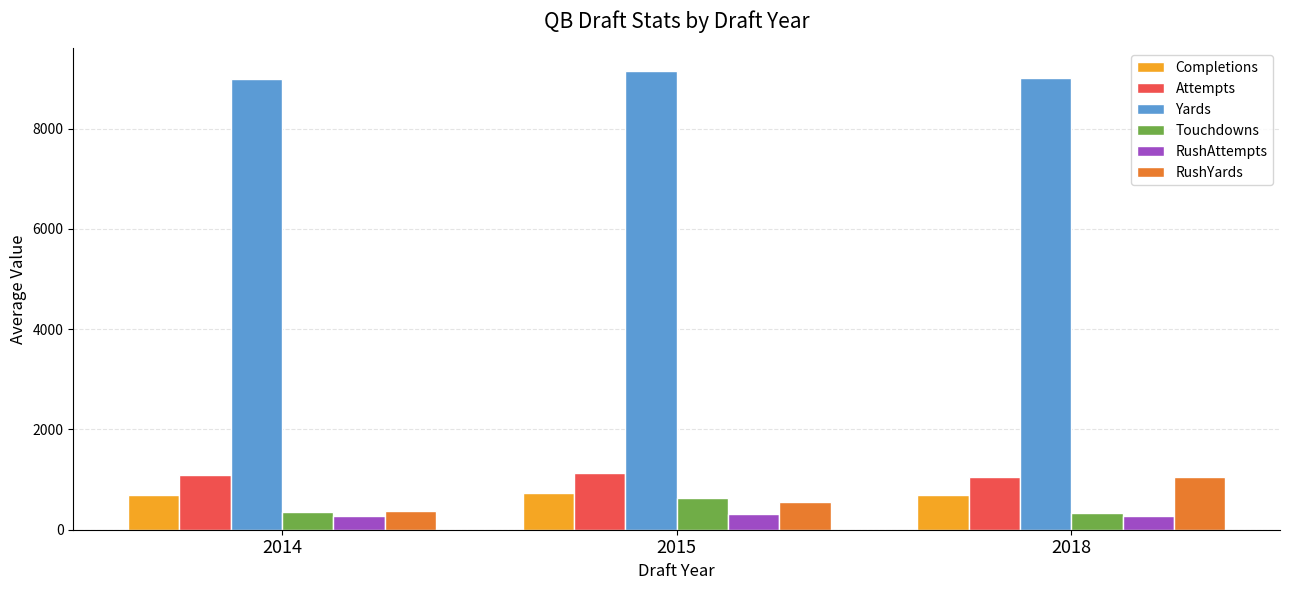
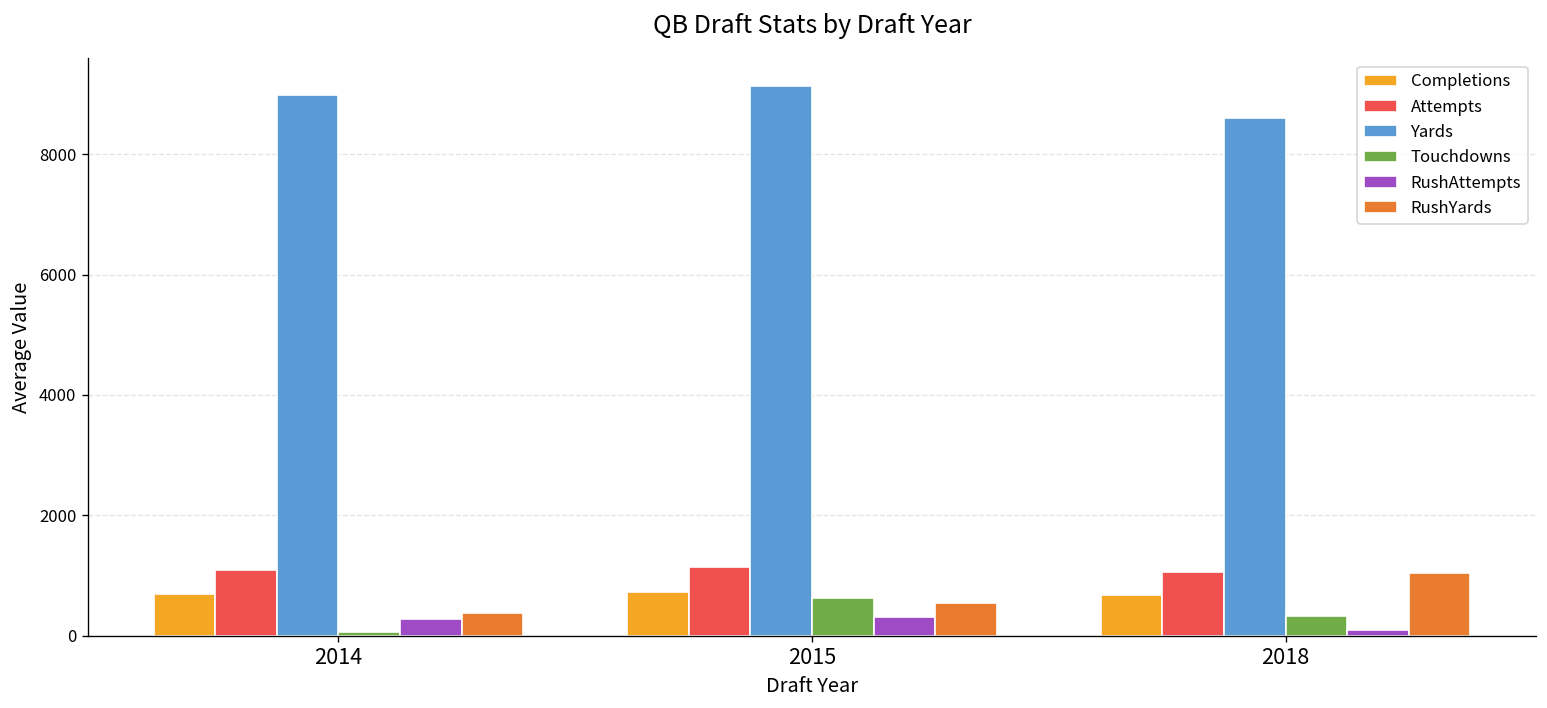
Touchdowns, 2014: 400 -> 100
Yards, 2018: 9000 -> 8600
RushAttempts, 2018: 300 -> 100
